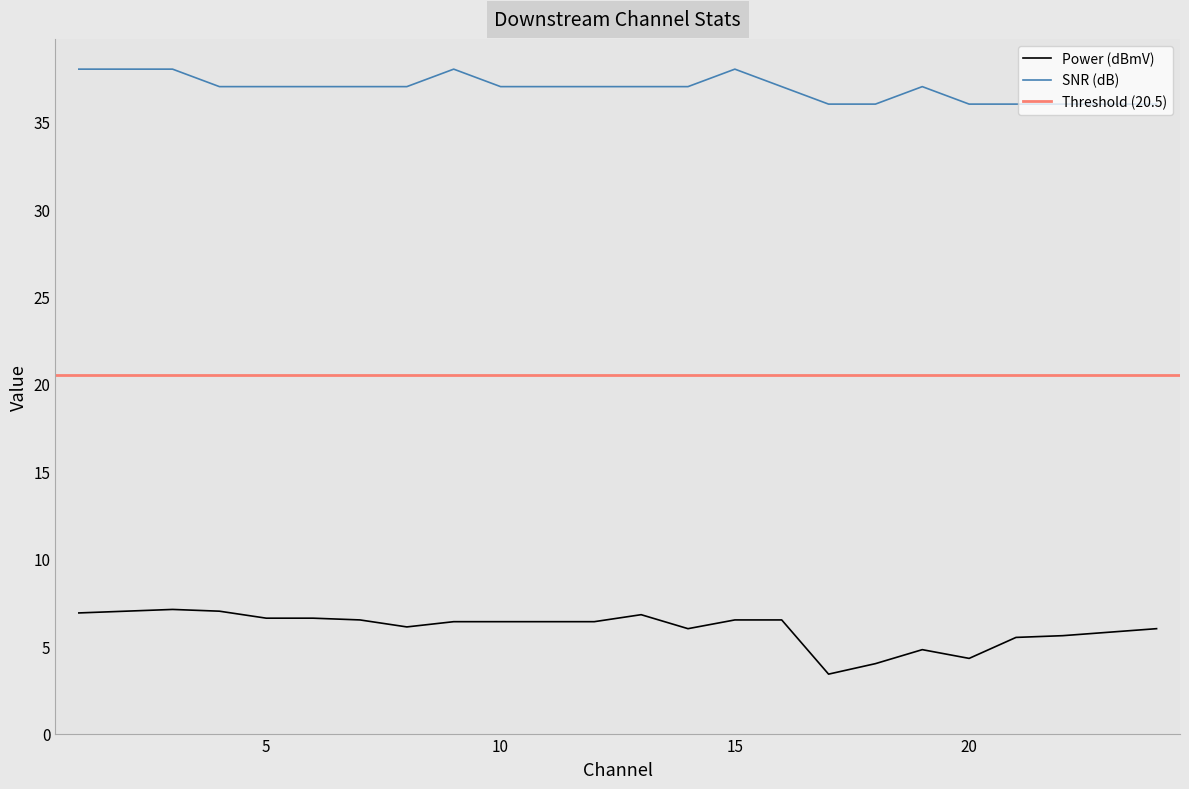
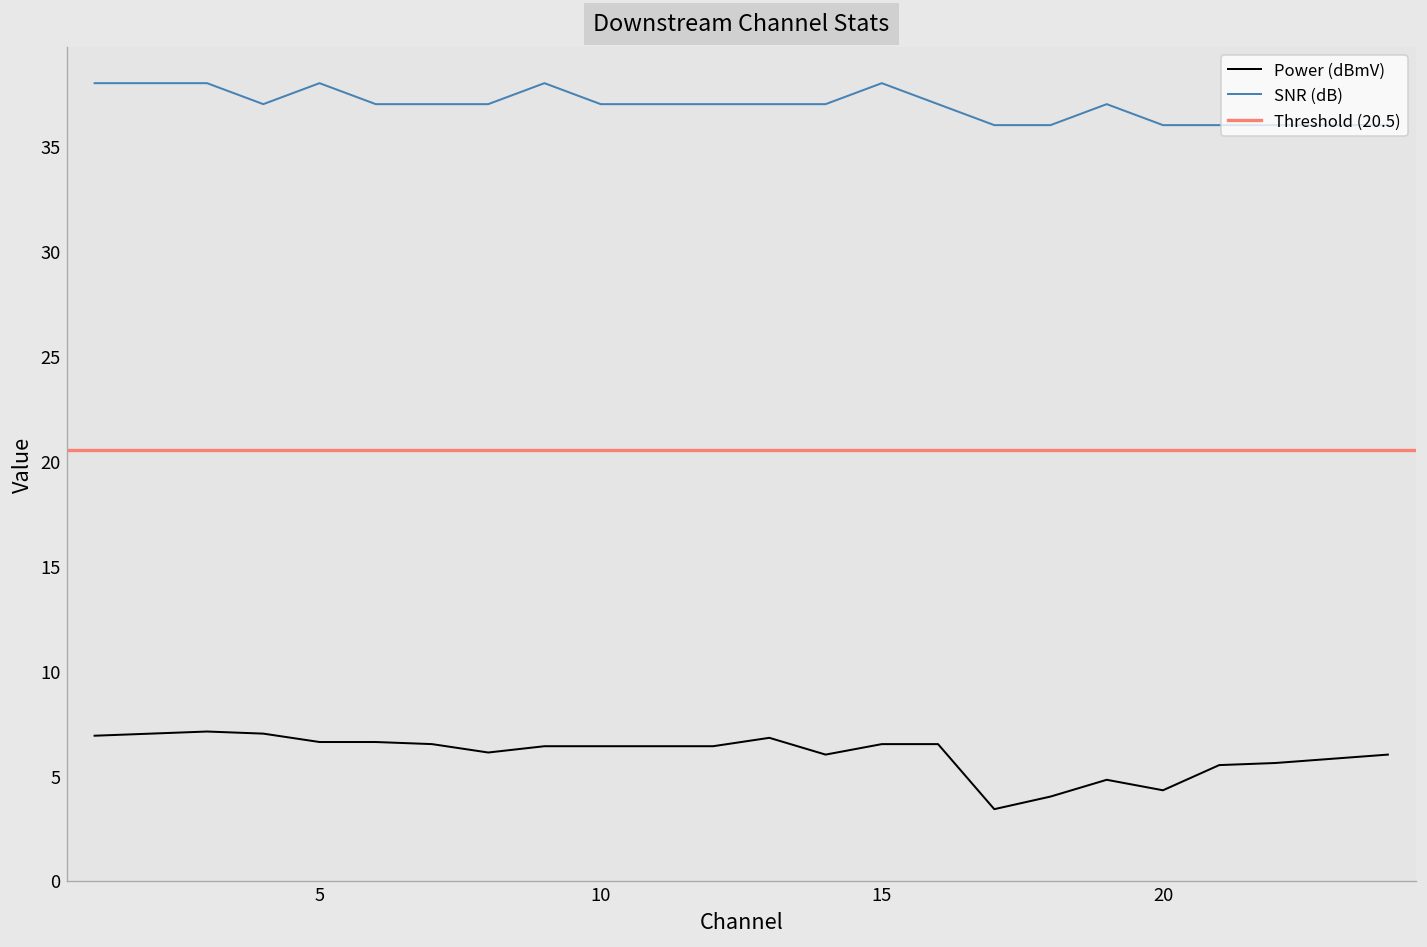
SNR (dB), 5: 37 -> 38
